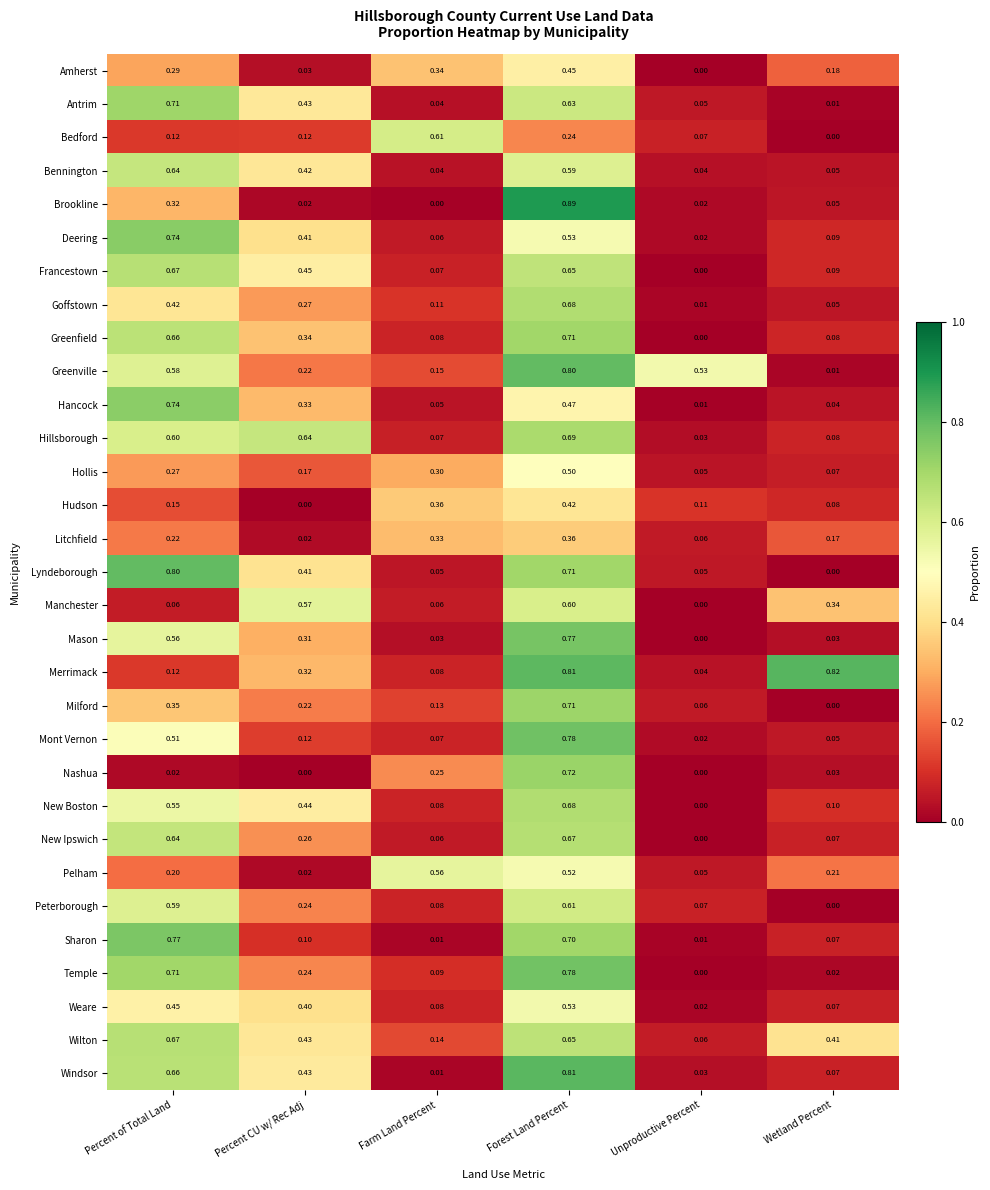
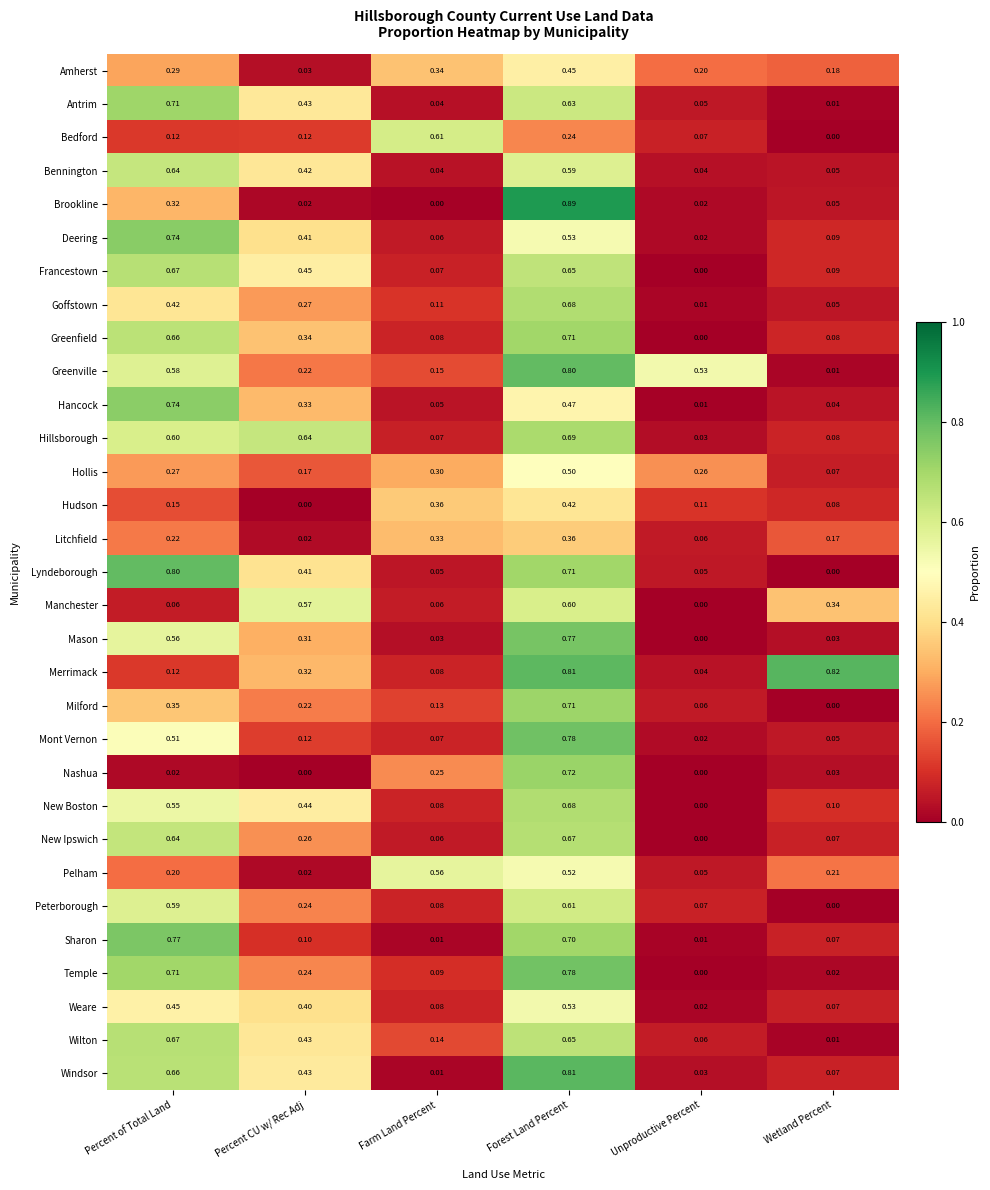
Amherst, Unproductive Percent: 0.00 -> 0.20
Hollis, Unproductive Percent: 0.05 -> 0.26
Wilton, Wetland Percent: 0.41 -> 0.01
